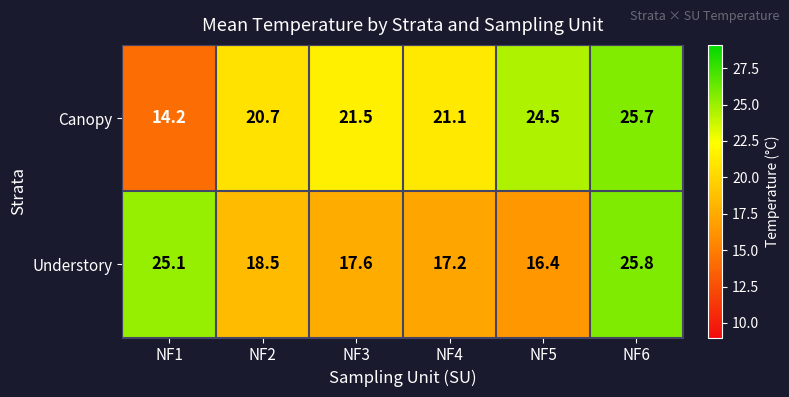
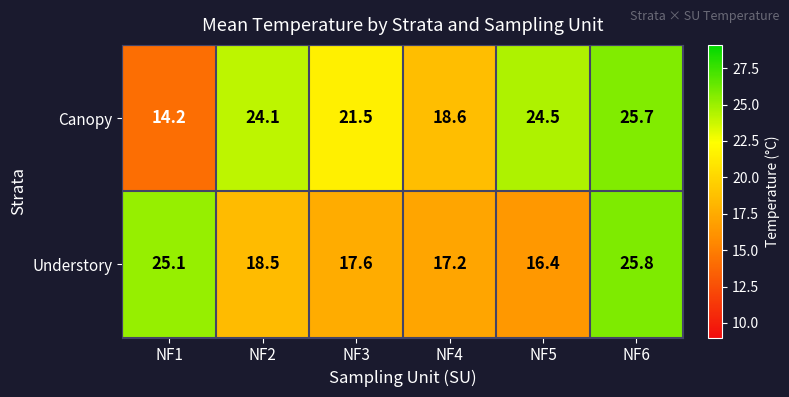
Canopy, NF2: 20.7 -> 24.1
Canopy, NF4: 21.1 -> 18.6
